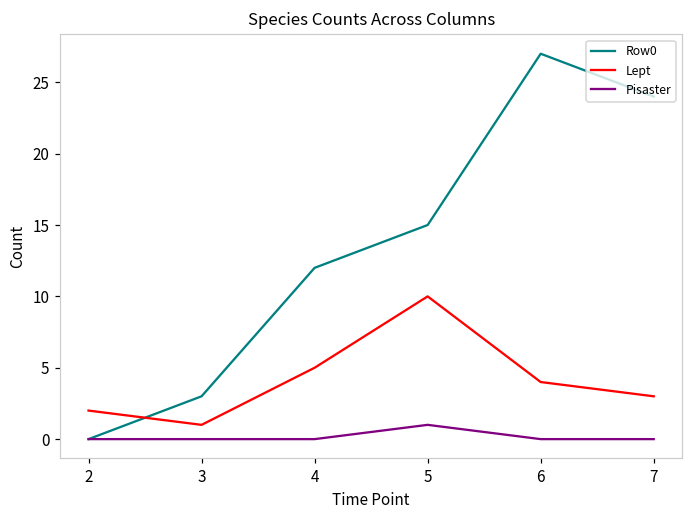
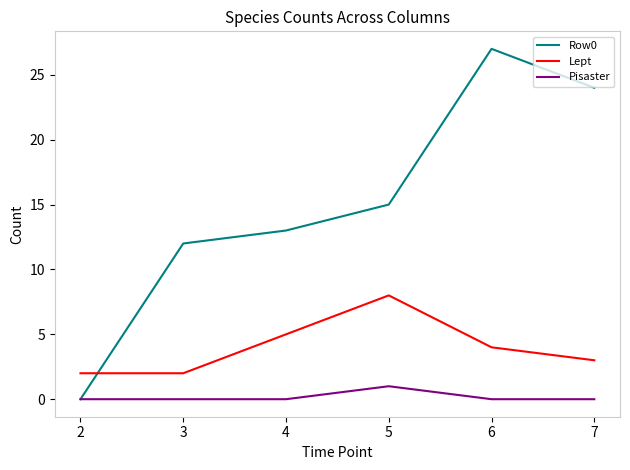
Row0, 3: 3 -> 12
Lept, 3: 1 -> 2
Row0, 4: 12 -> 13
Lept, 5: 10 -> 8
